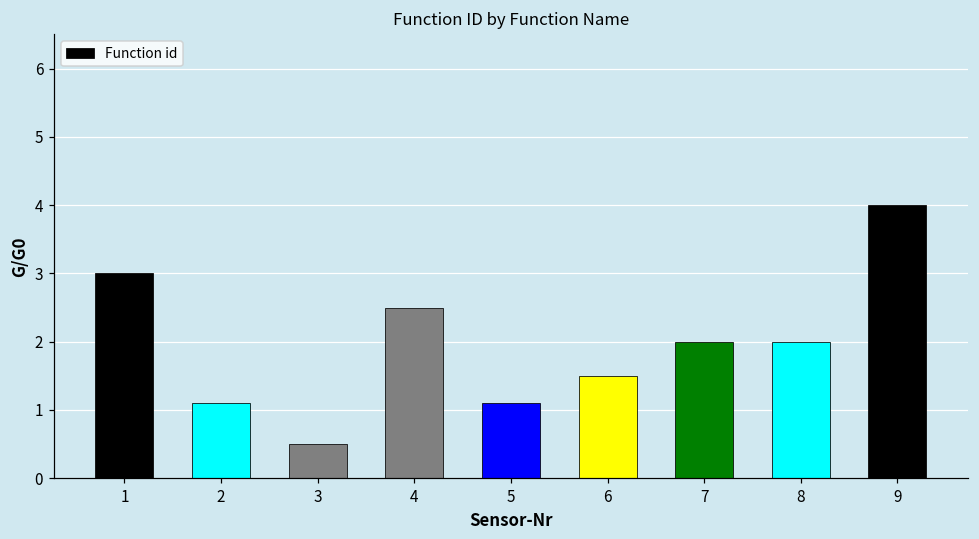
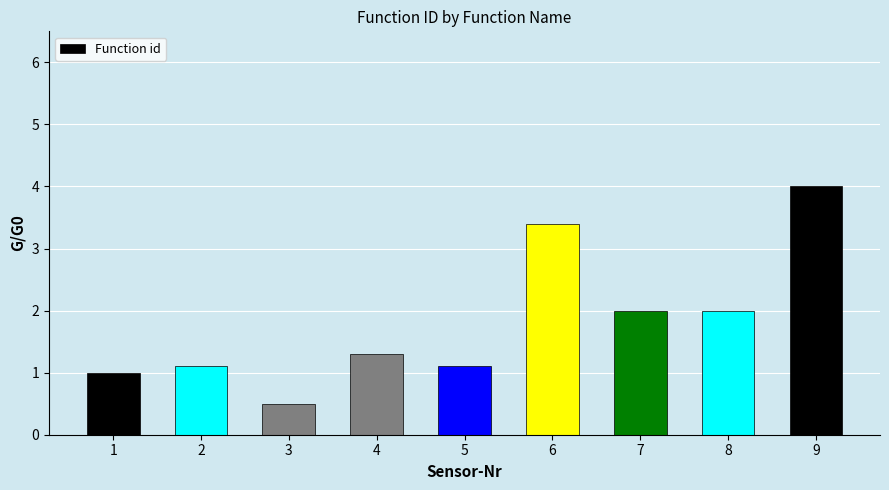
1: 3 -> 1
4: 2.5 -> 1.3
6: 1.5 -> 3.4
